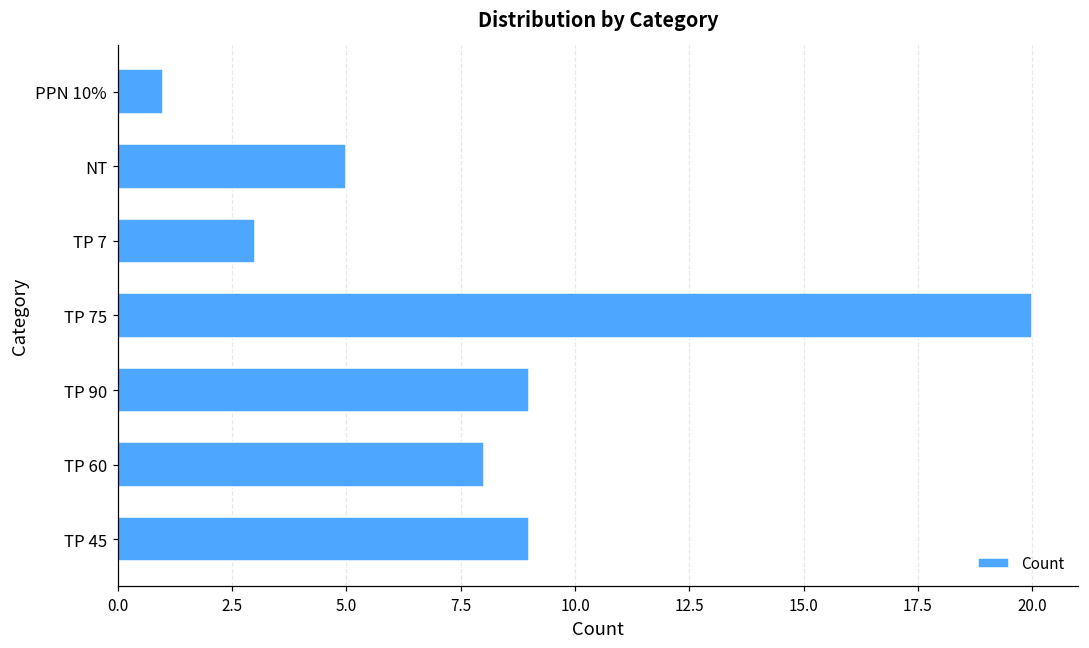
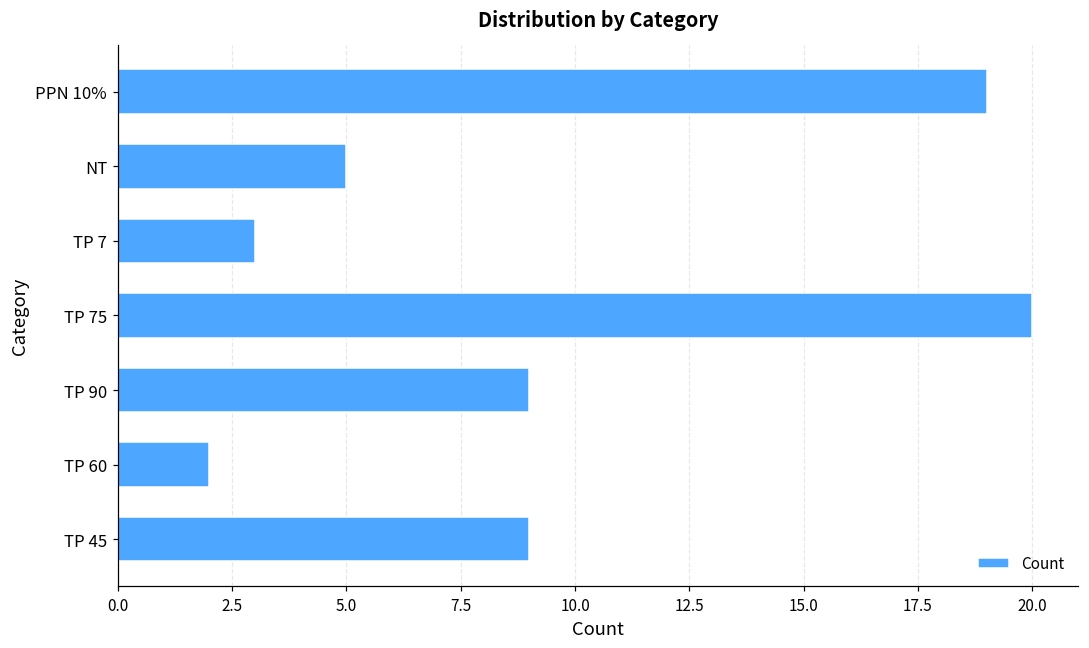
PPN 10%: 1 -> 19
TP 60: 8 -> 2
